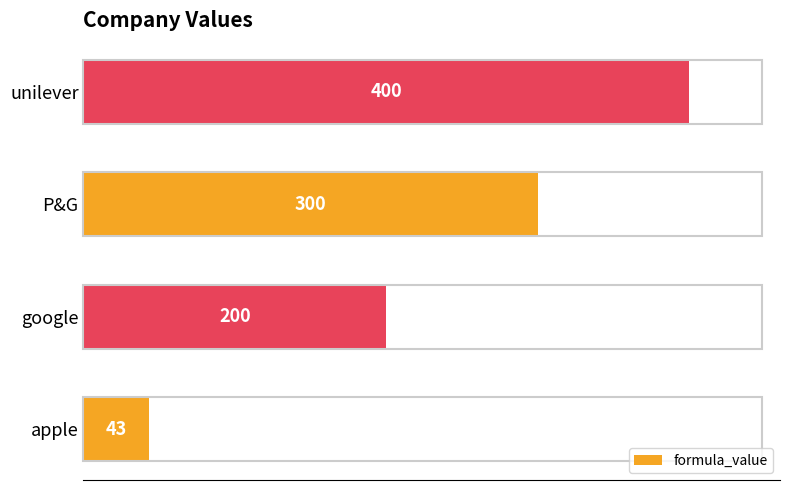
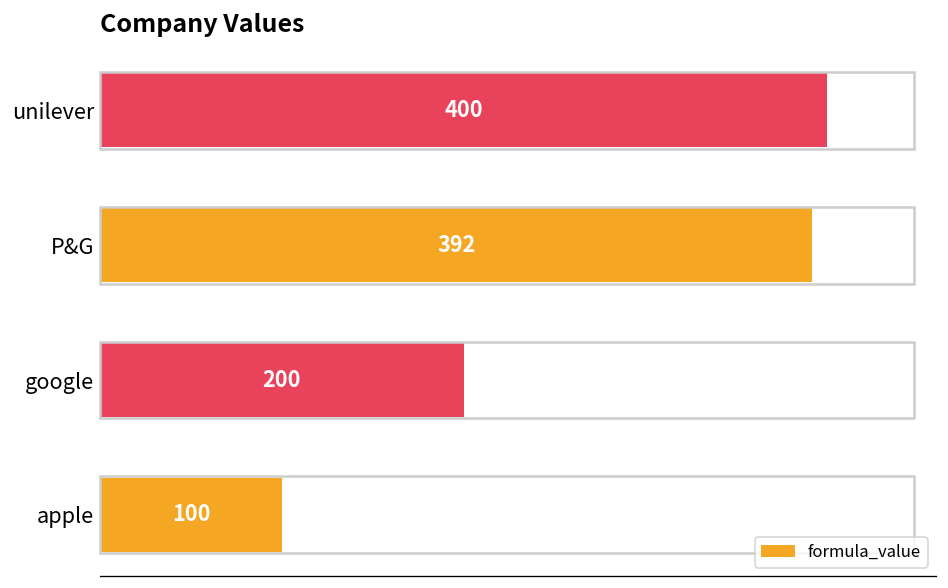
P&G: 300 -> 392
apple: 43 -> 100
